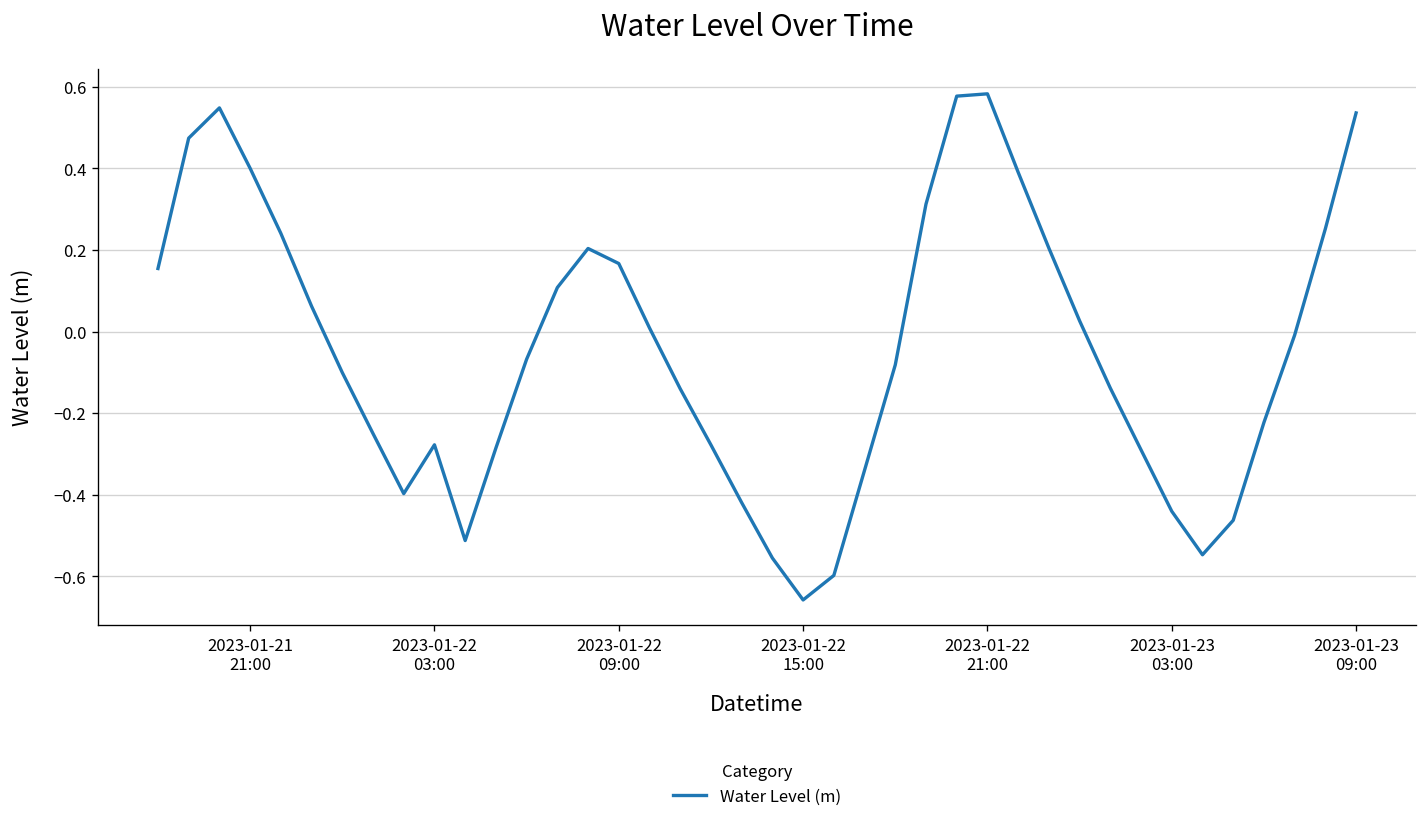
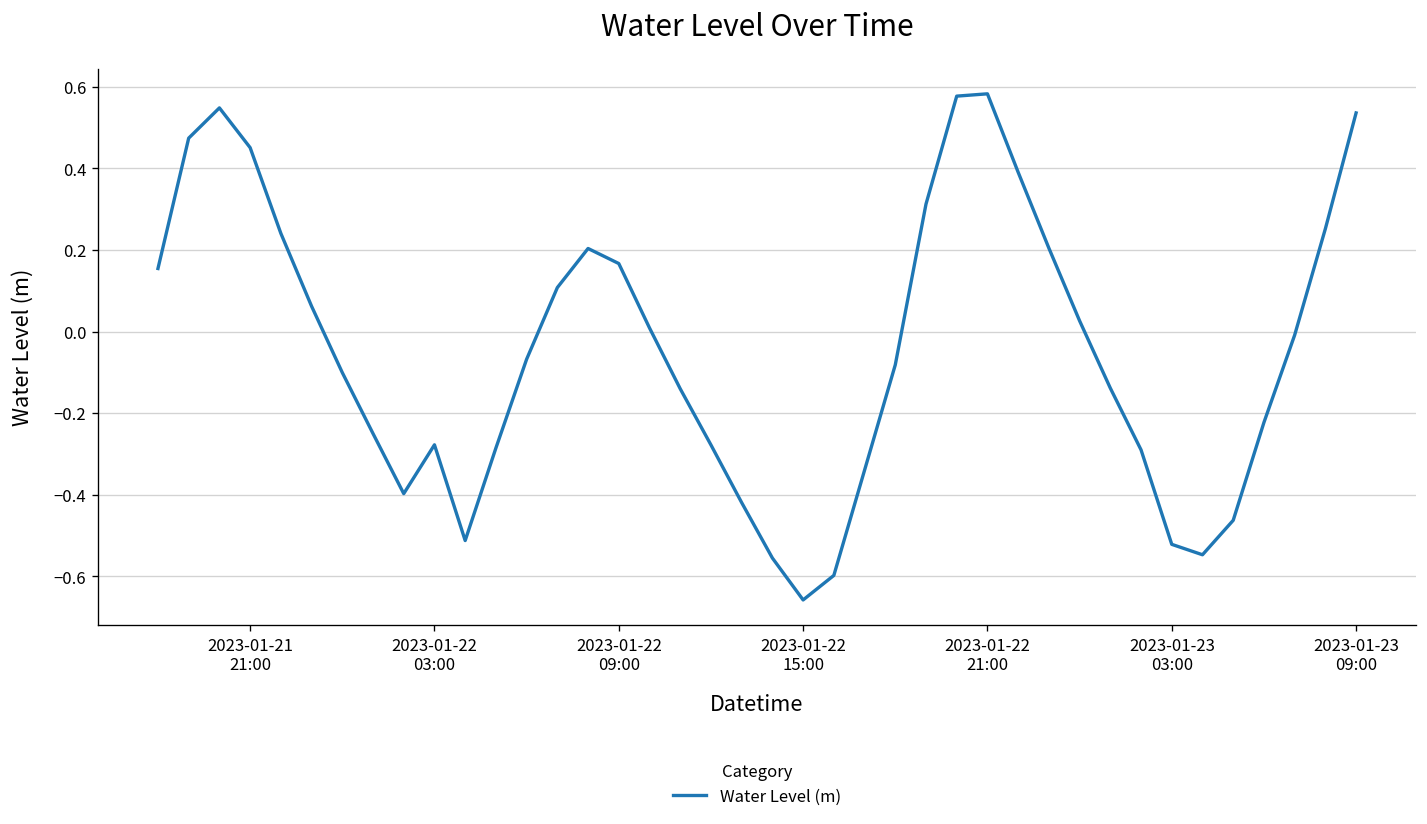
2023-01-21 21:00: 0.40 -> 0.45
2023-01-23 03:00: -0.44 -> -0.52
